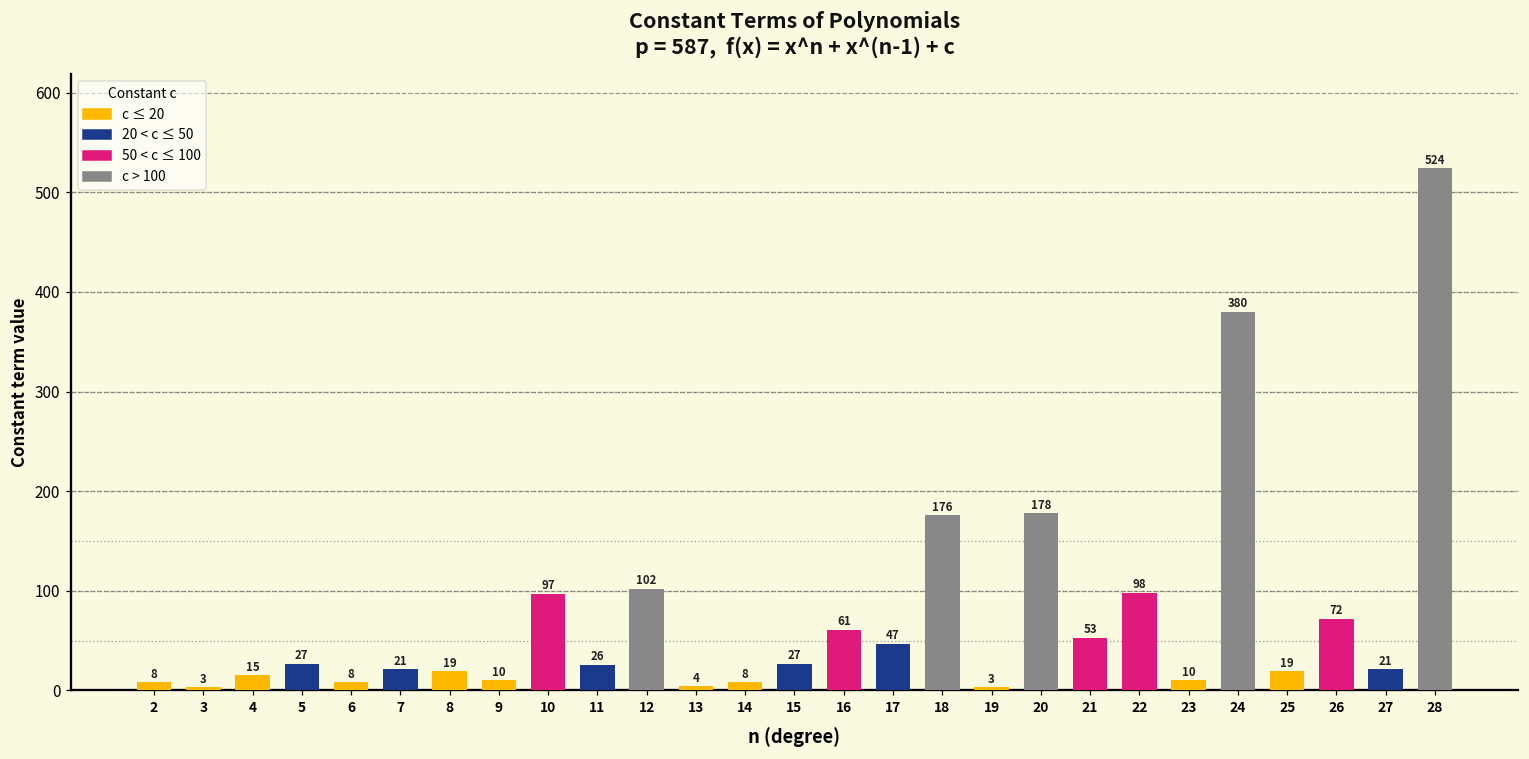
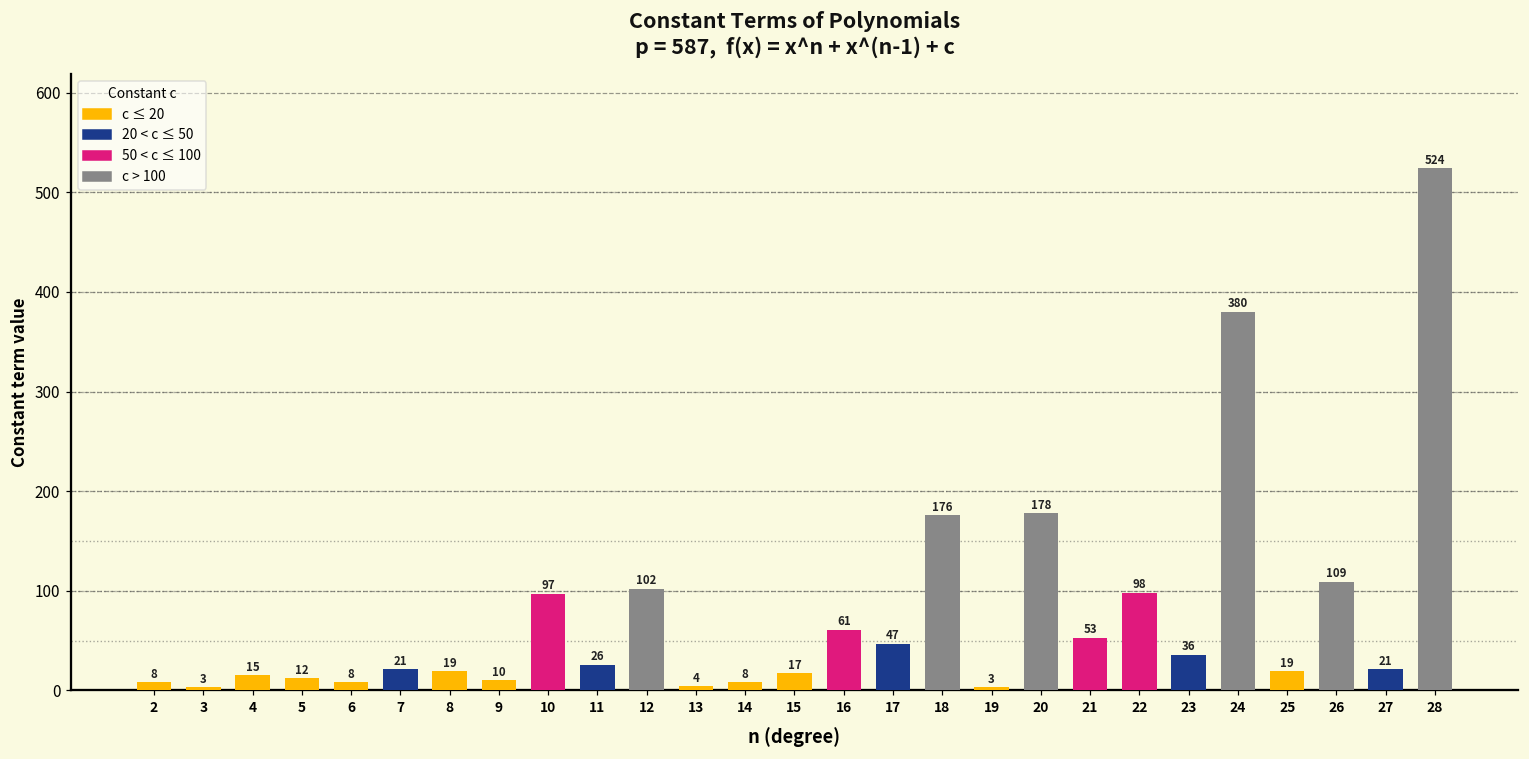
5: 27 -> 12
15: 27 -> 17
23: 10 -> 36
26: 72 -> 109
